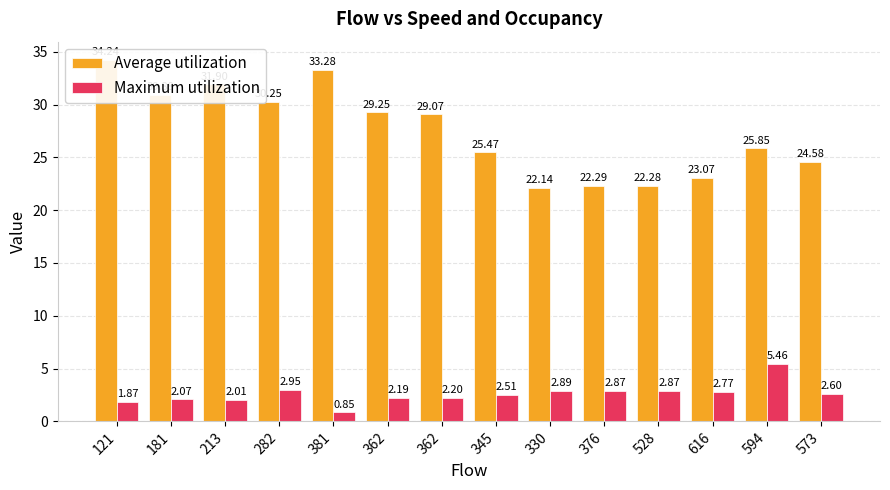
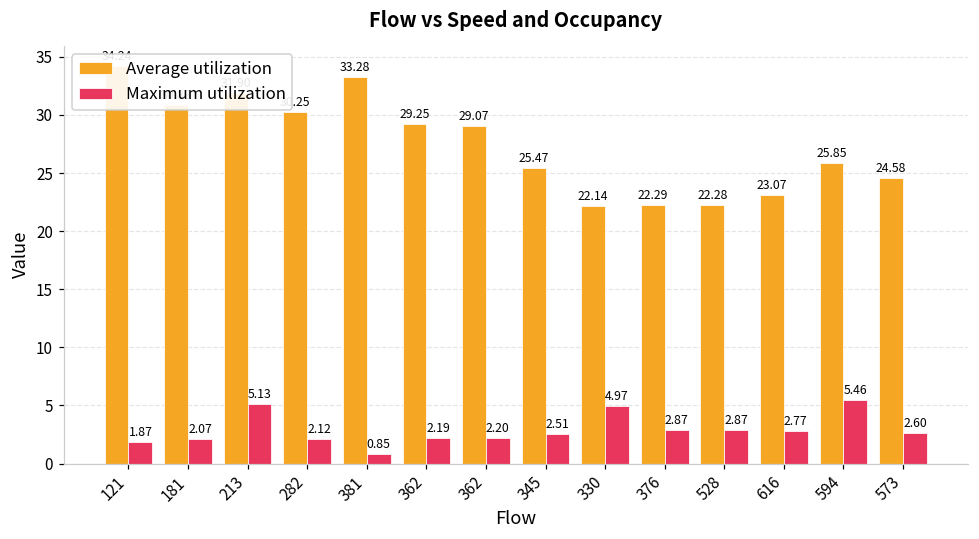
Maximum utilization, 213: 2.01 -> 5.13
Maximum utilization, 282: 2.95 -> 2.12
Maximum utilization, 330: 2.89 -> 4.97
